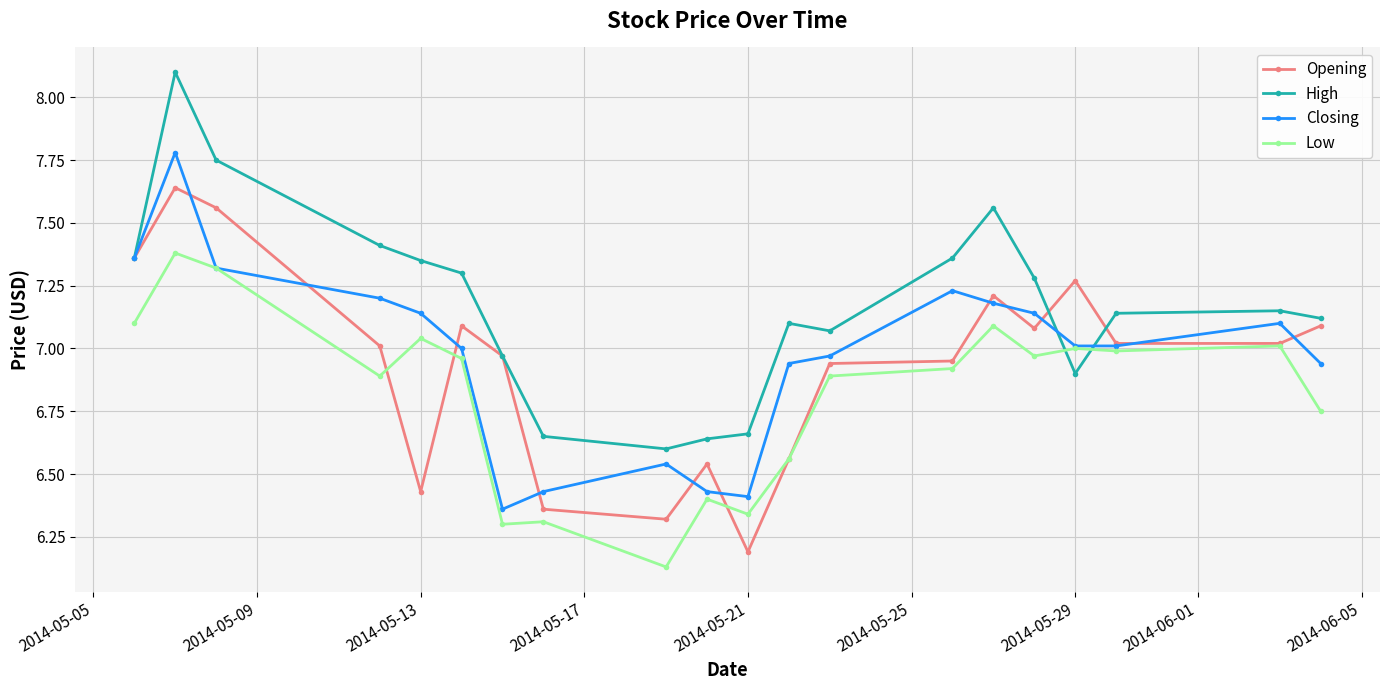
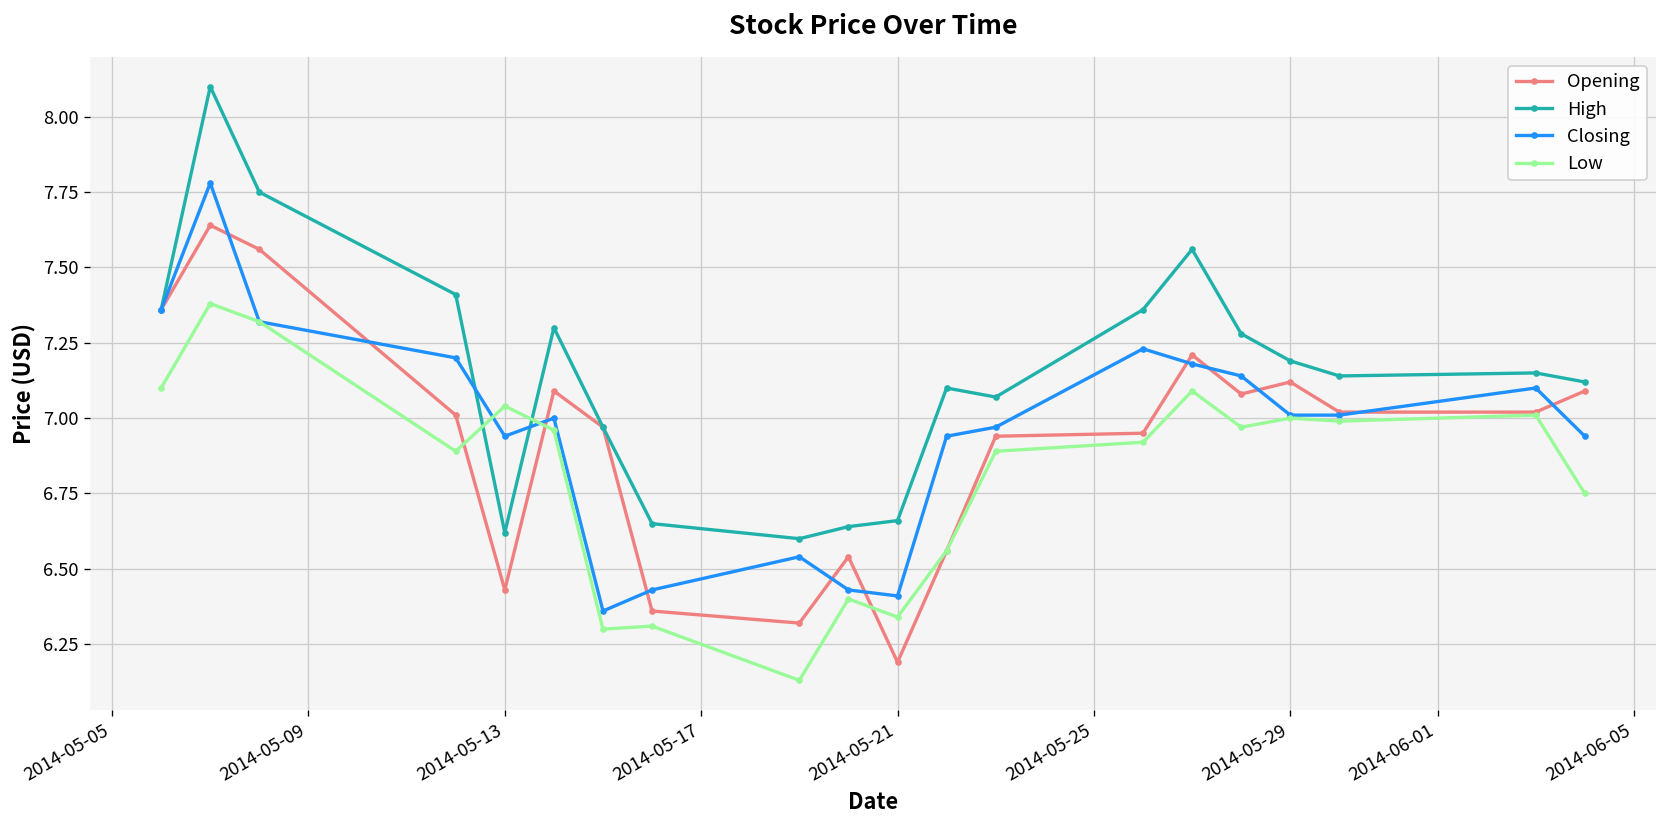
High, 2014-05-13: 7.35 -> 6.62
Closing, 2014-05-13: 7.14 -> 6.94
Opening, 2014-05-29: 7.27 -> 7.12
High, 2014-05-29: 6.90 -> 7.19
